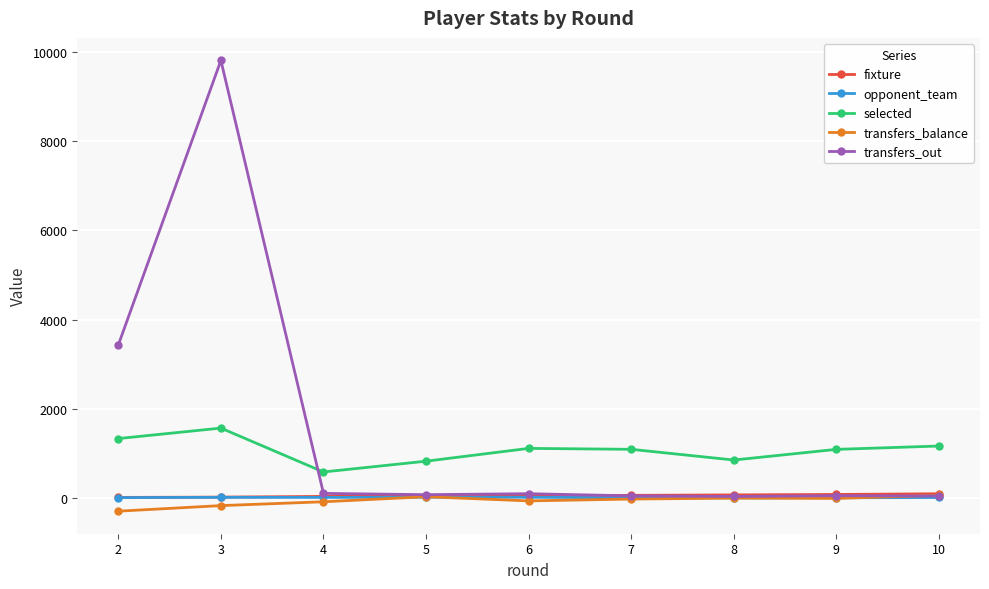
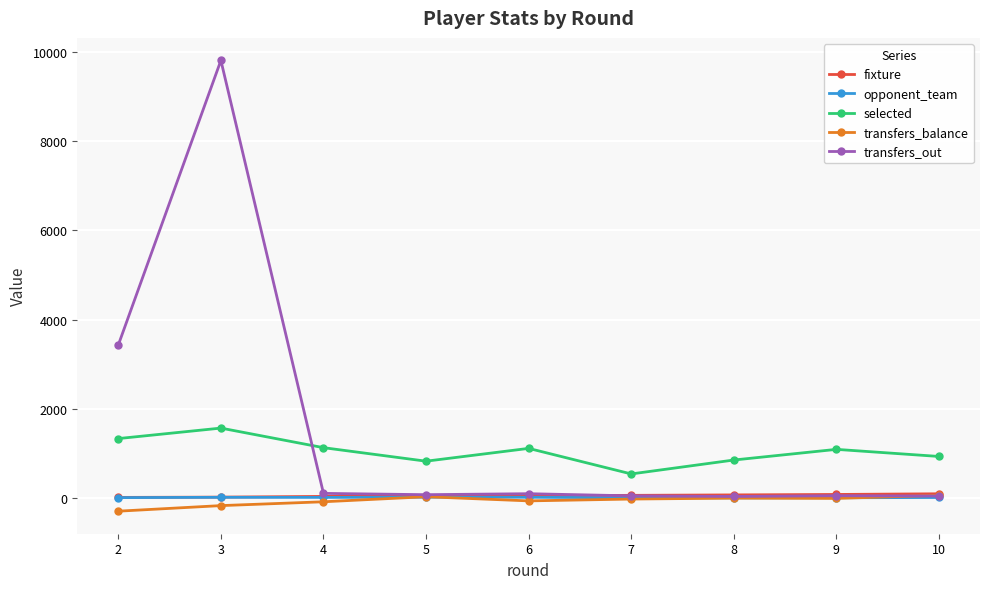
selected, 4: 600 -> 1100
selected, 7: 1100 -> 500
selected, 10: 1200 -> 900
